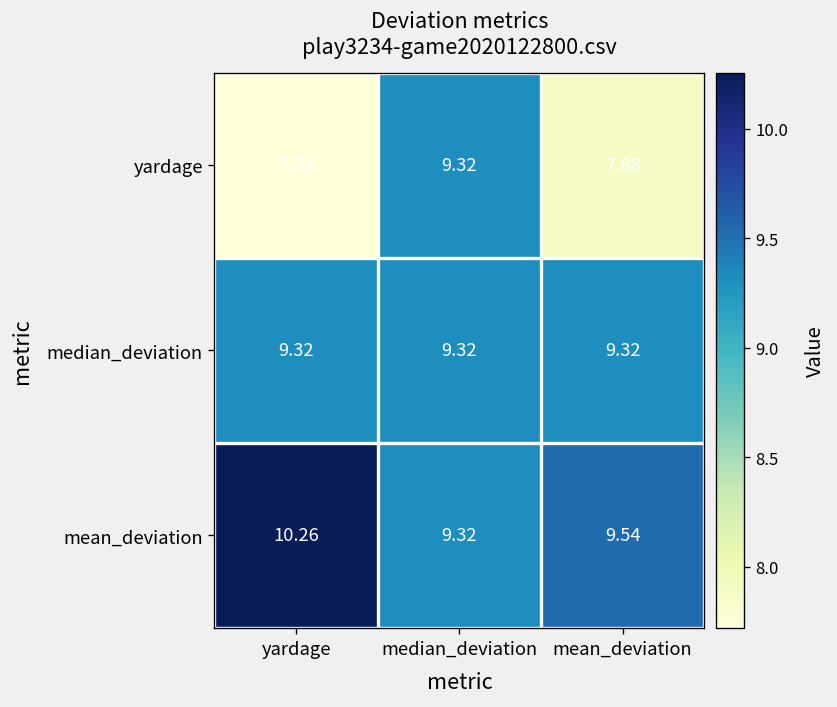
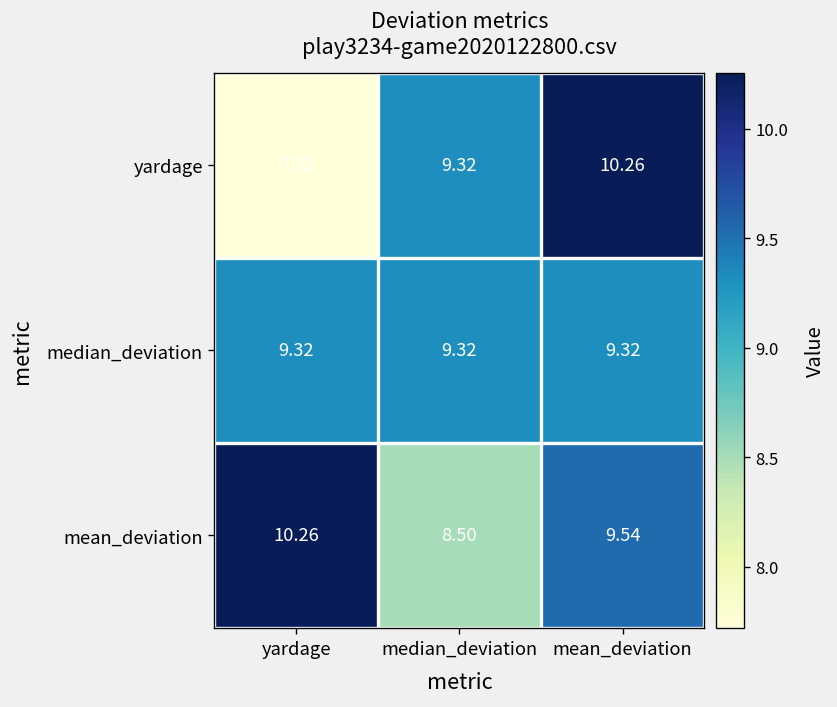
yardage, mean_deviation: 7.88 -> 10.26
mean_deviation, median_deviation: 9.32 -> 8.50
